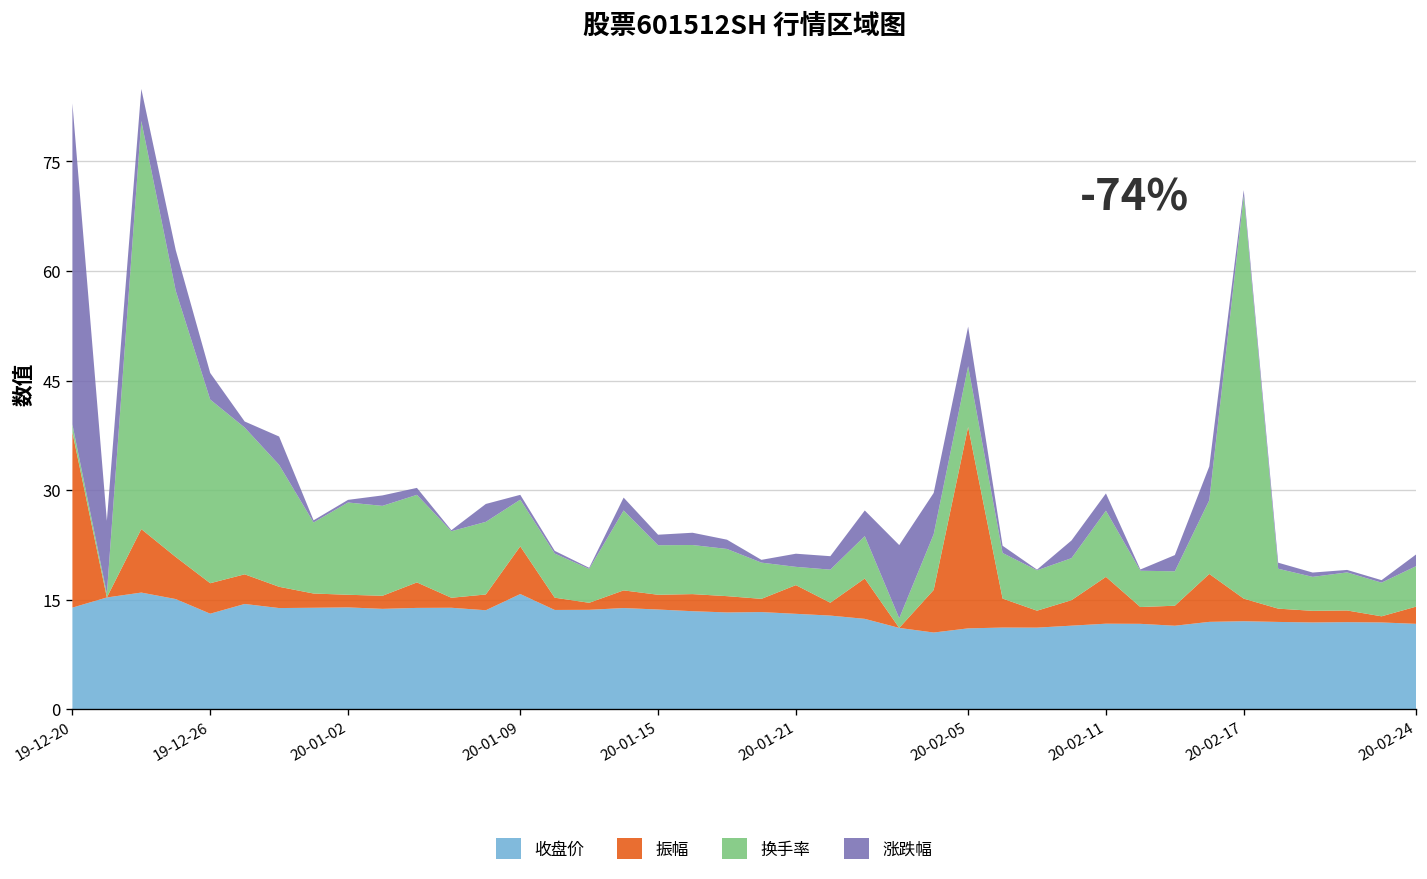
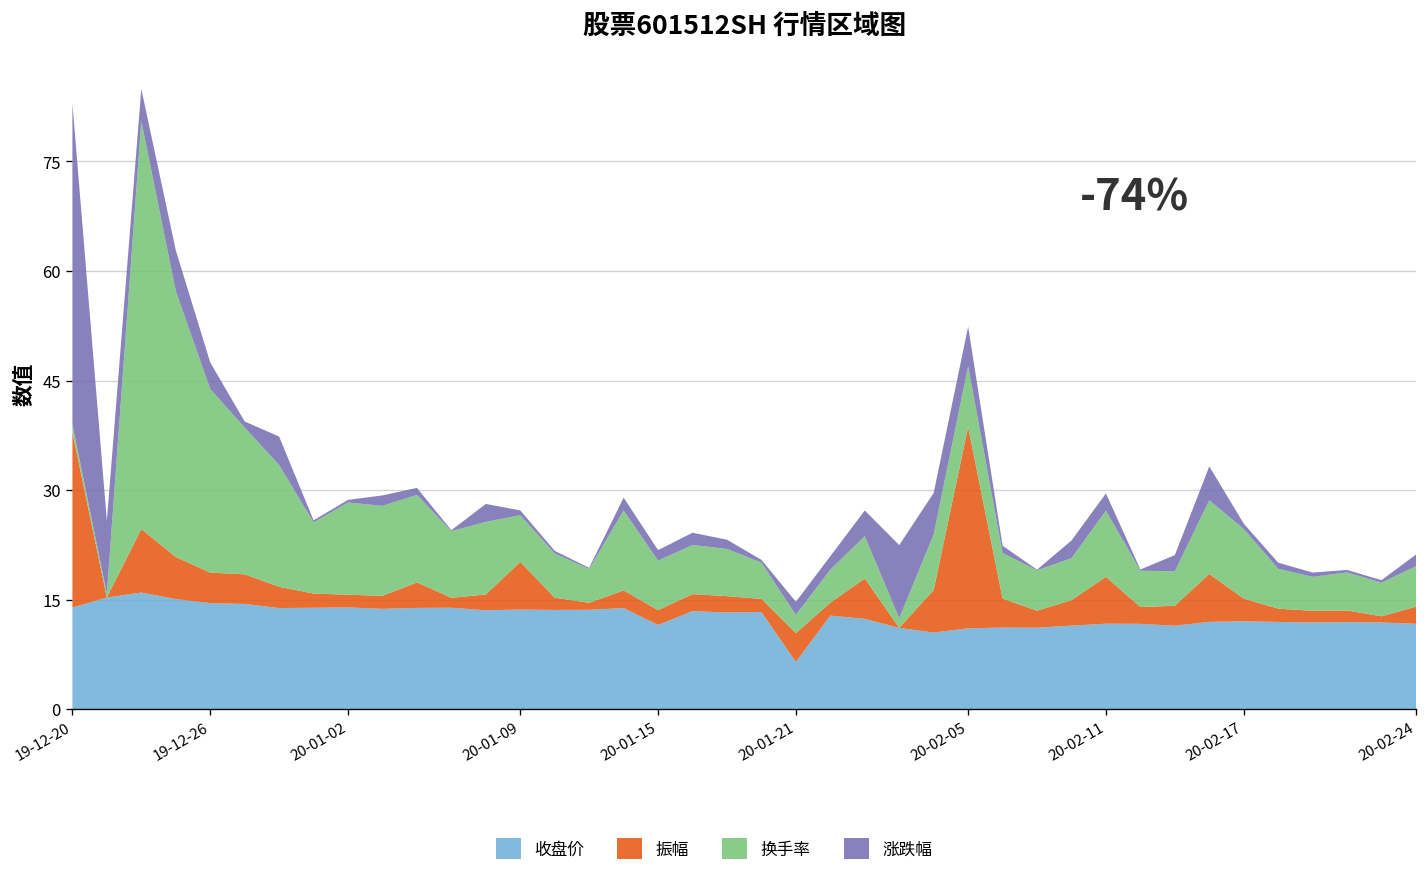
收盘价, 19-12-26: 13 -> 15
收盘价, 20-01-09: 16 -> 14
收盘价, 20-01-15: 14 -> 12
收盘价, 20-01-21: 13 -> 6
换手率, 20-02-17: 55 -> 10
